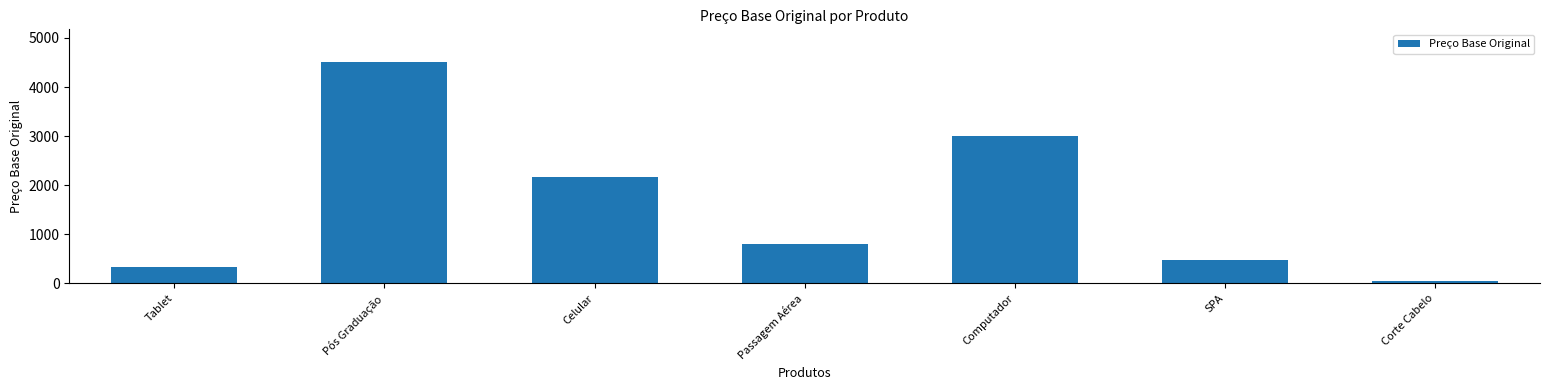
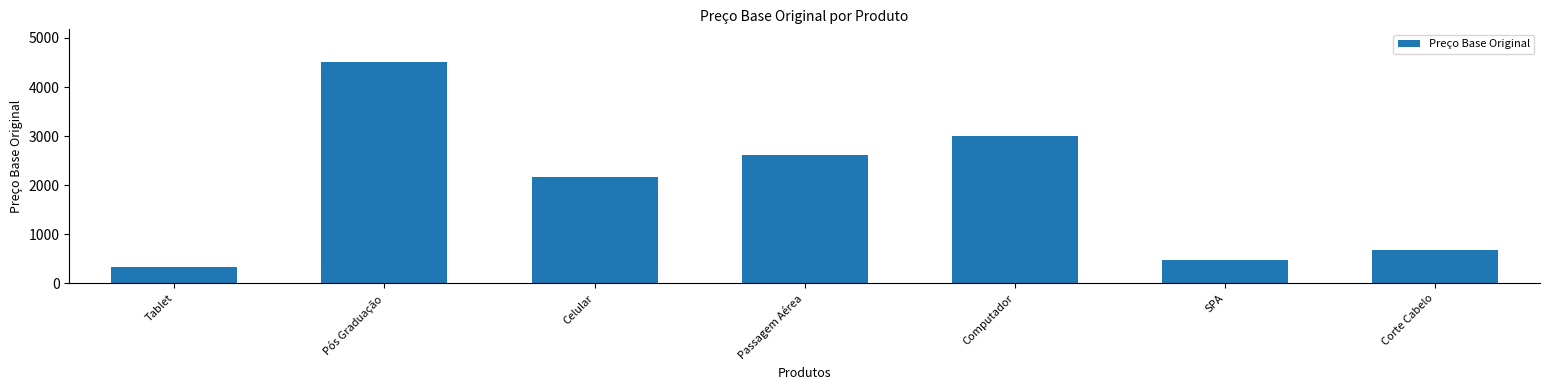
Passagem Aérea: 800 -> 2600
Corte Cabelo: 100 -> 700
